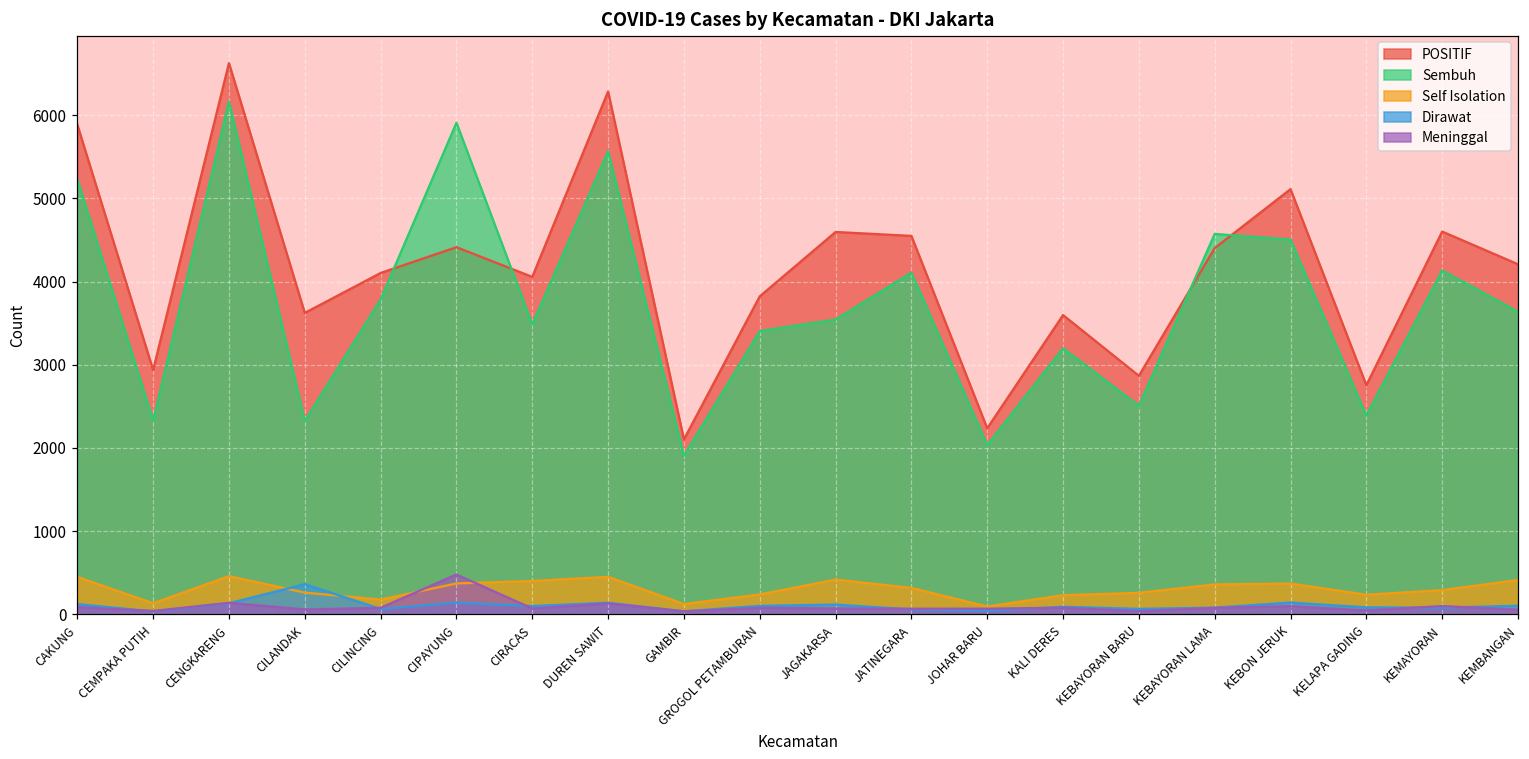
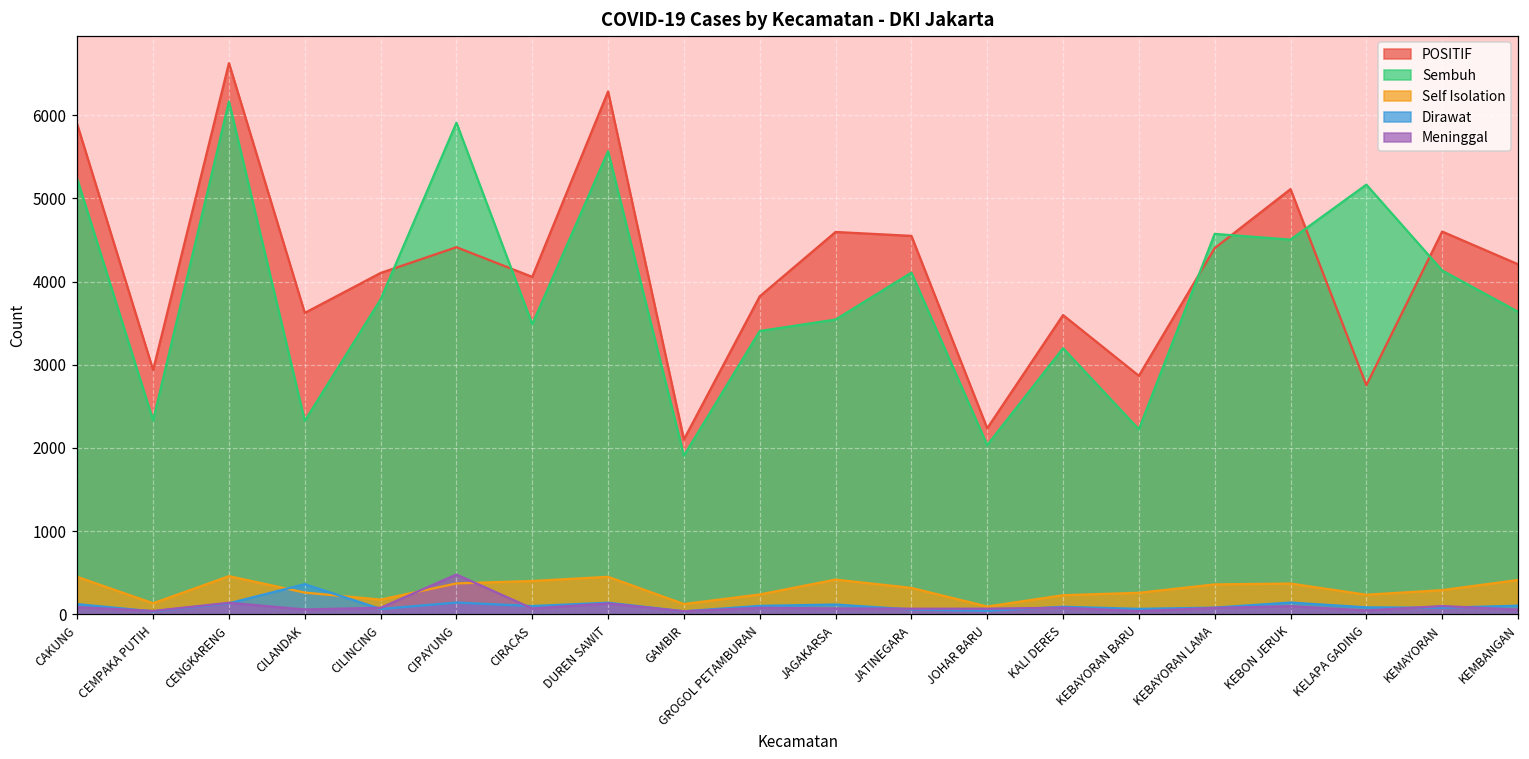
Sembuh, KEBAYORAN BARU: 2500 -> 2200
Sembuh, KELAPA GADING: 2400 -> 5200
